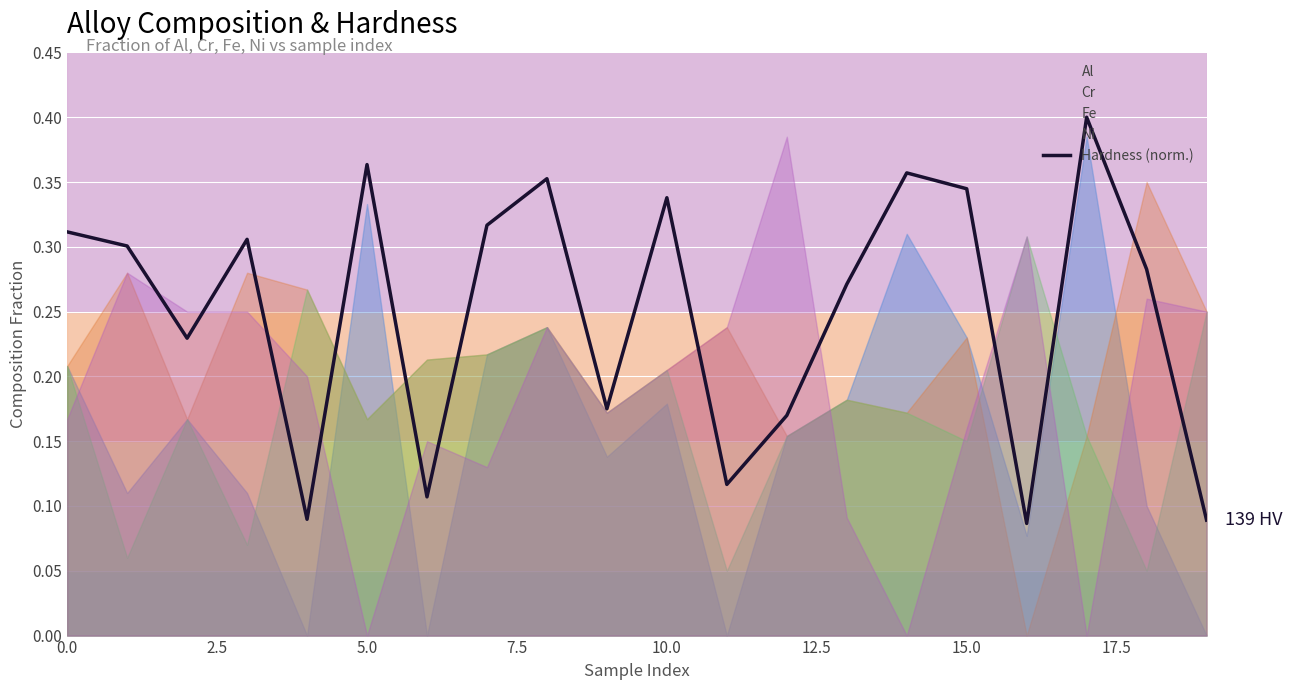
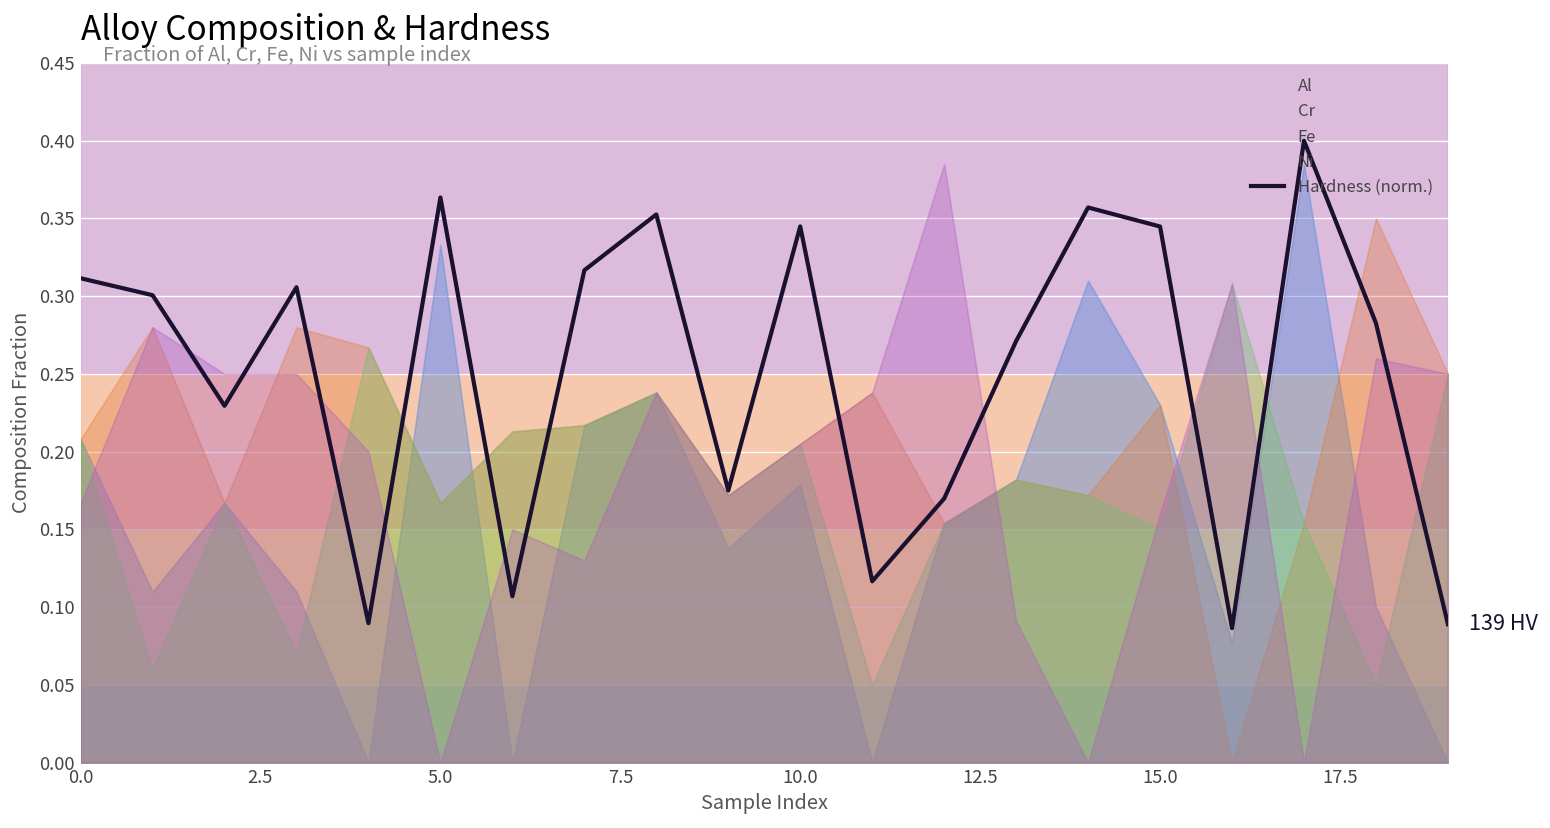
Hardness (norm.), 10.0: 0.338 -> 0.345
